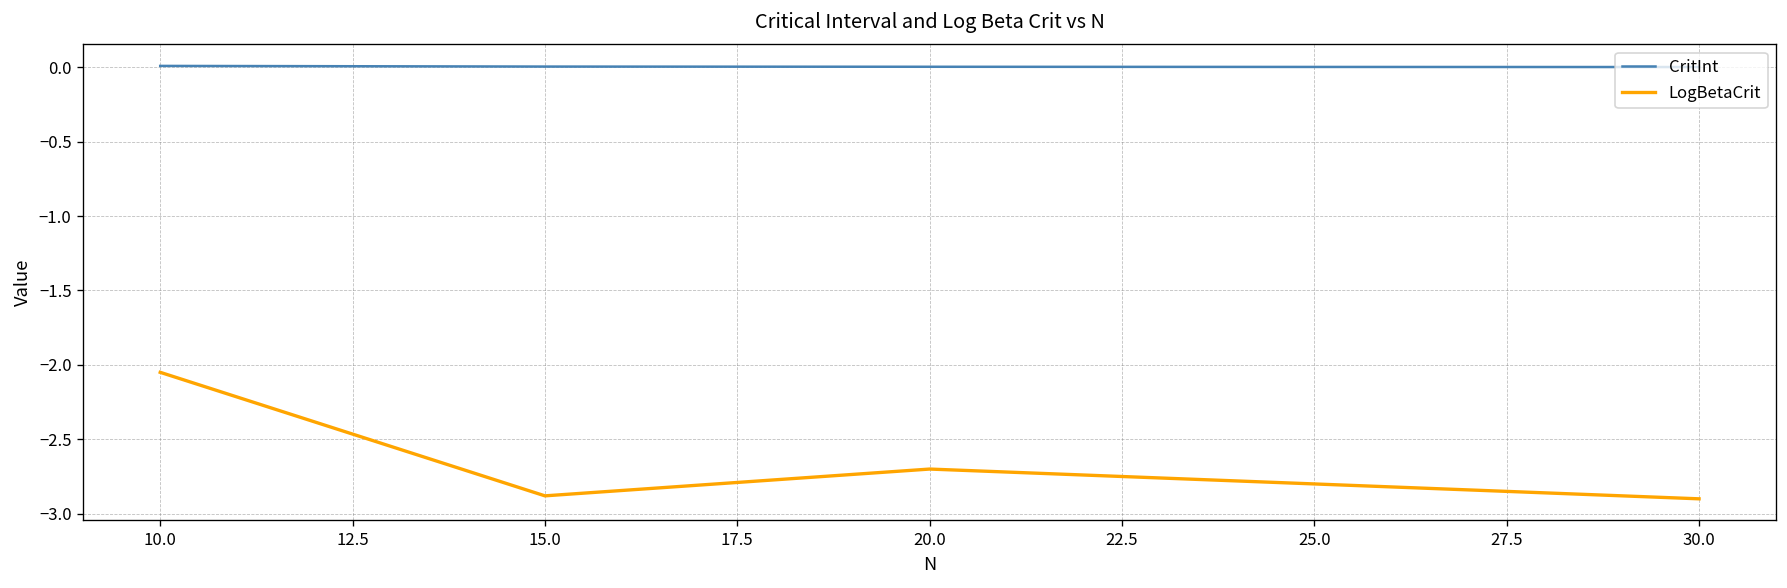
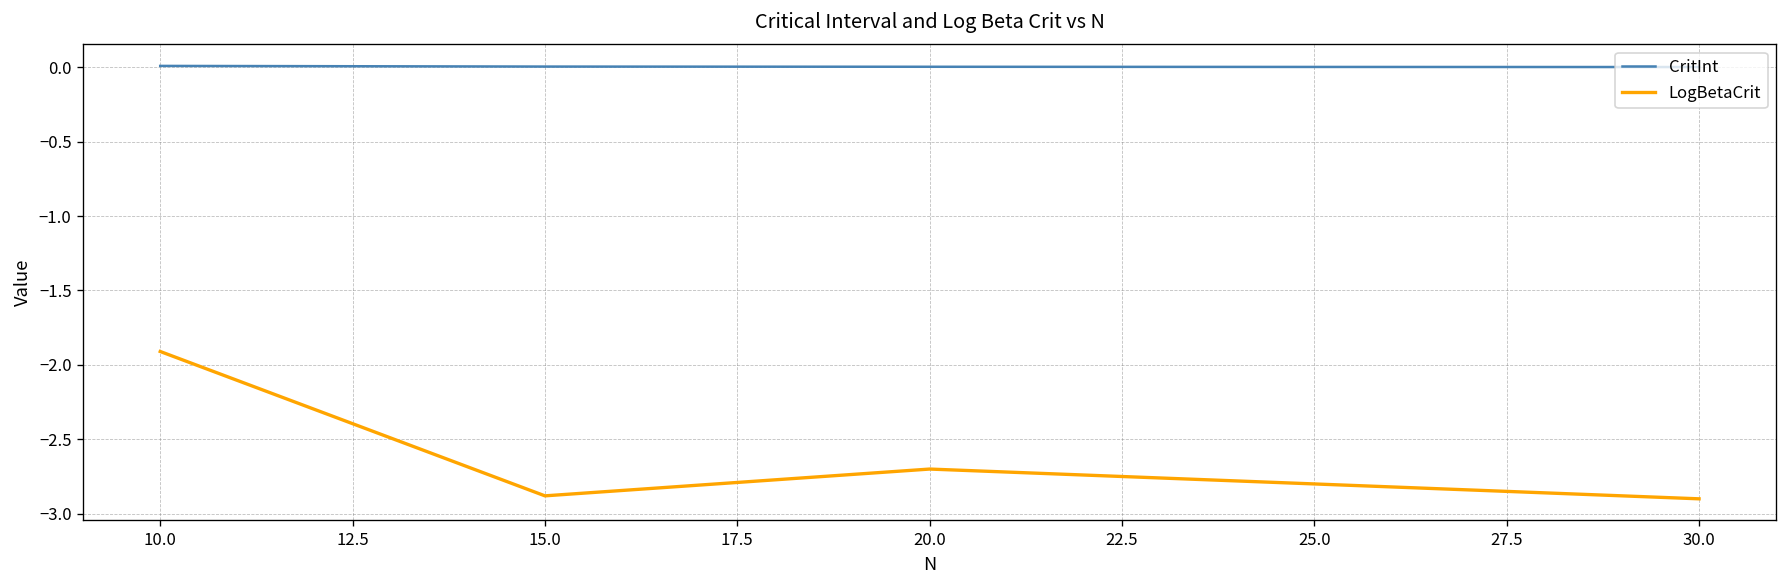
LogBetaCrit, 10.0: -2.05 -> -1.91
